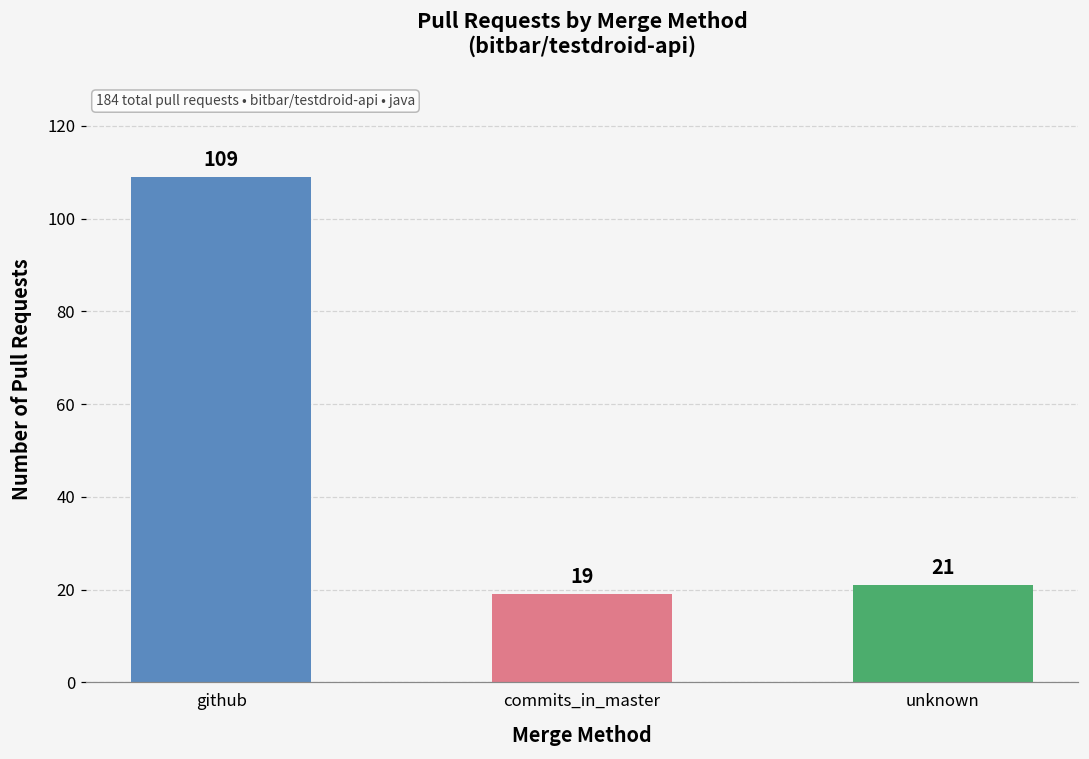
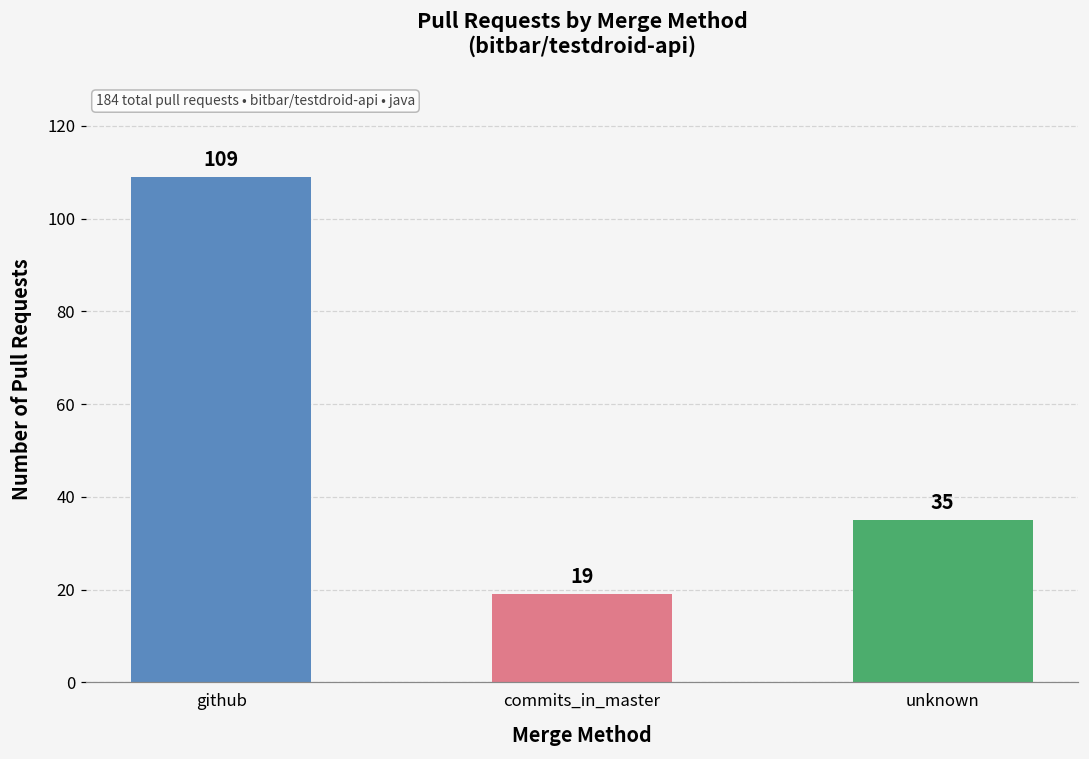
unknown: 21 -> 35
